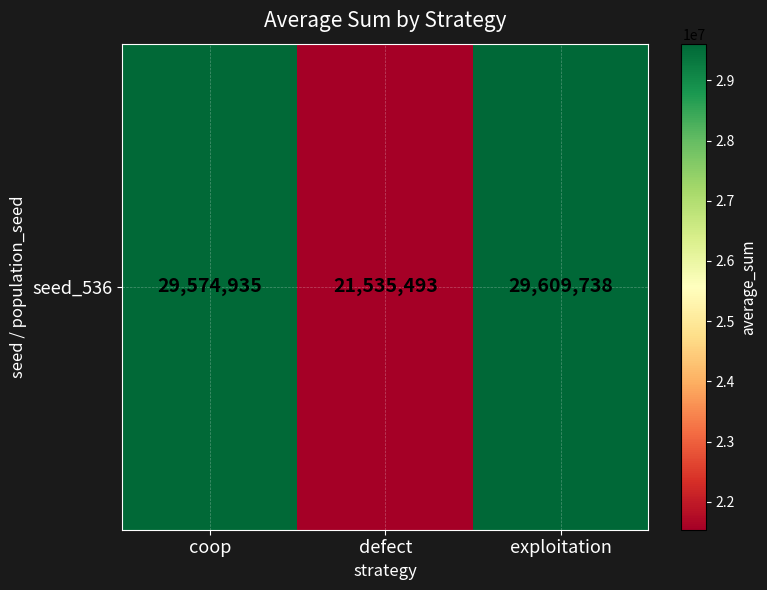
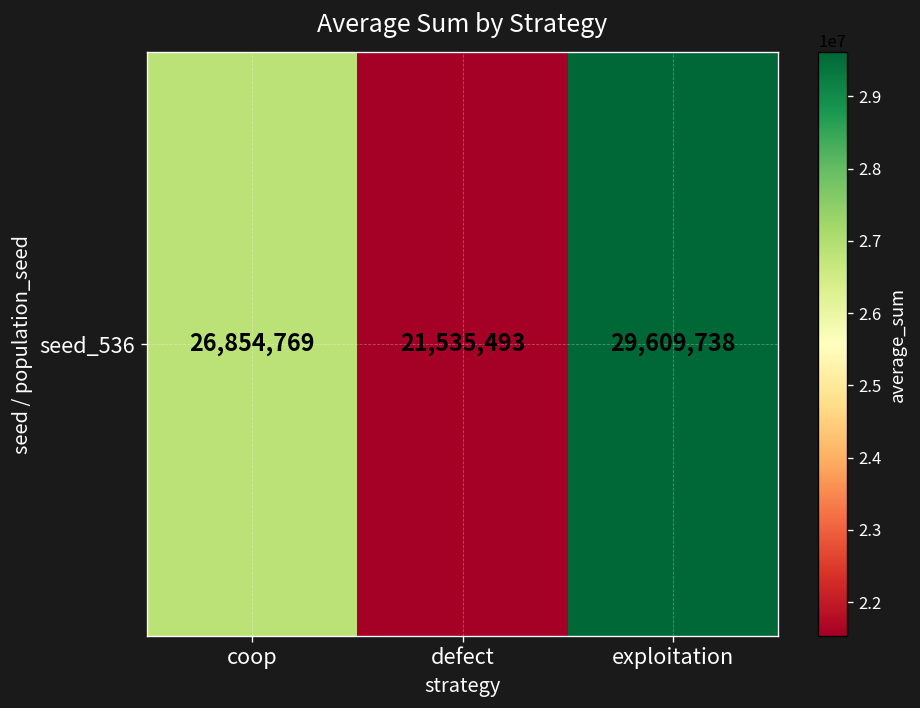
seed_536, coop: 29,574,935 -> 26,854,769
